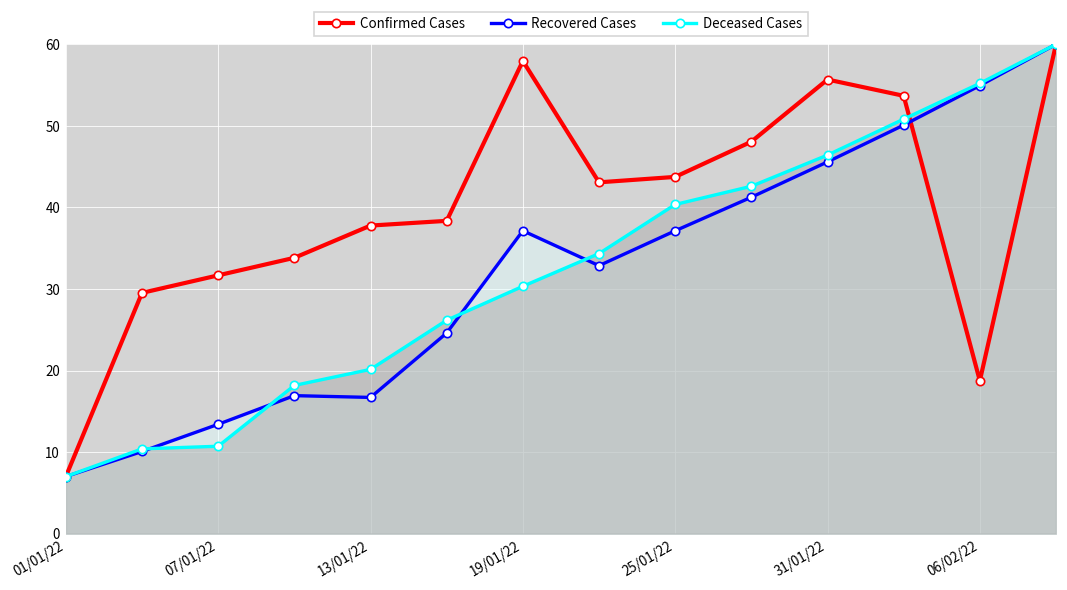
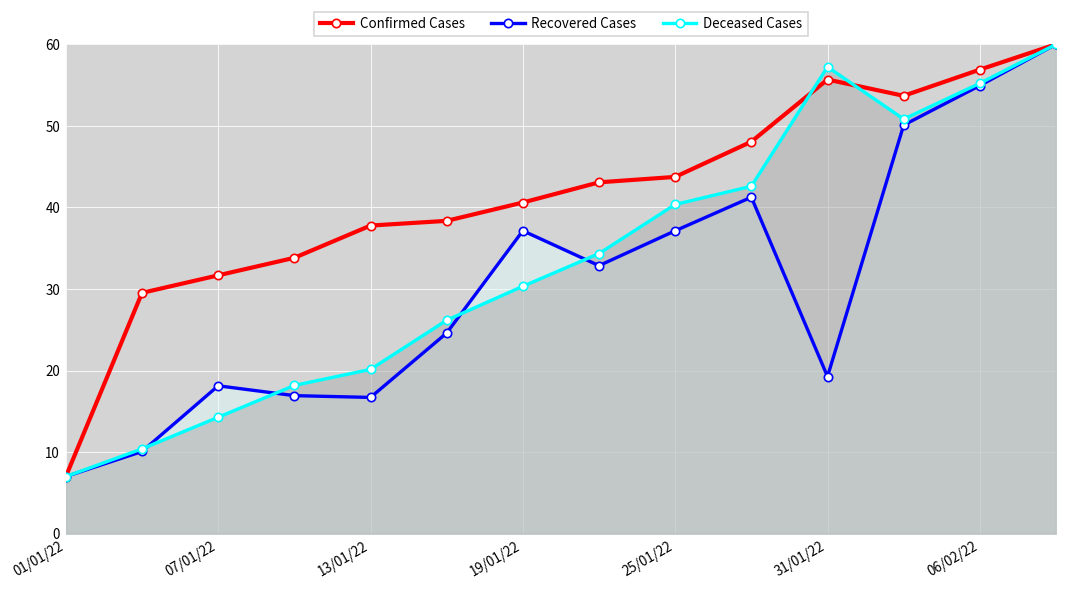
Recovered Cases, 07/01/22: 13 -> 18
Deceased Cases, 07/01/22: 11 -> 14
Confirmed Cases, 19/01/22: 58 -> 41
Recovered Cases, 31/01/22: 46 -> 19
Deceased Cases, 31/01/22: 46 -> 57
Confirmed Cases, 06/02/22: 19 -> 57
